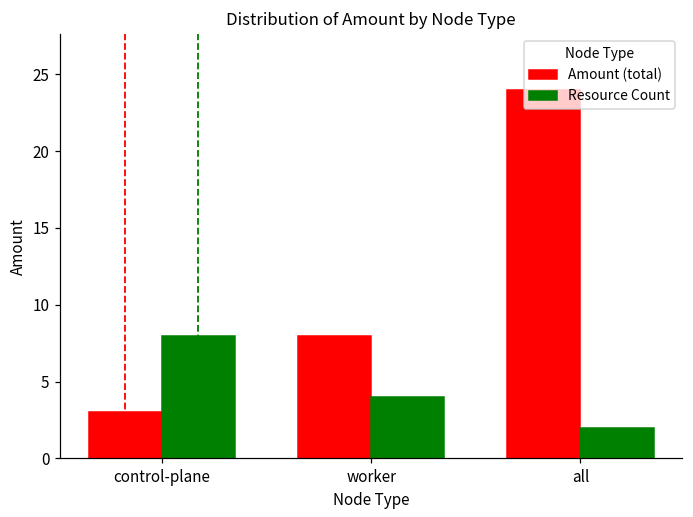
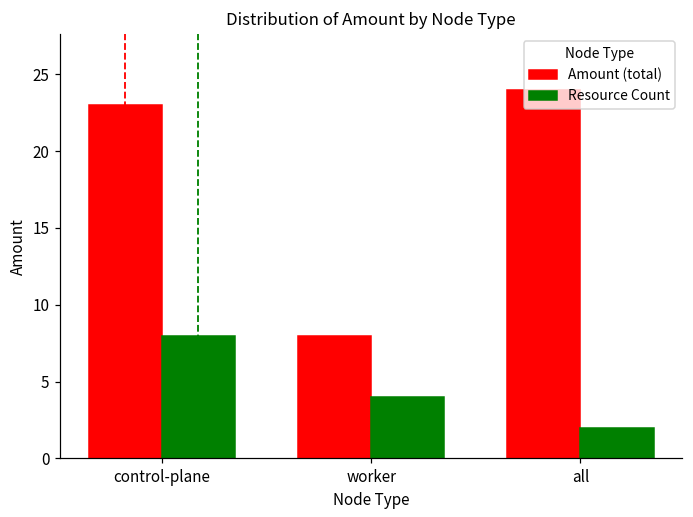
Amount (total), control-plane: 3 -> 23
